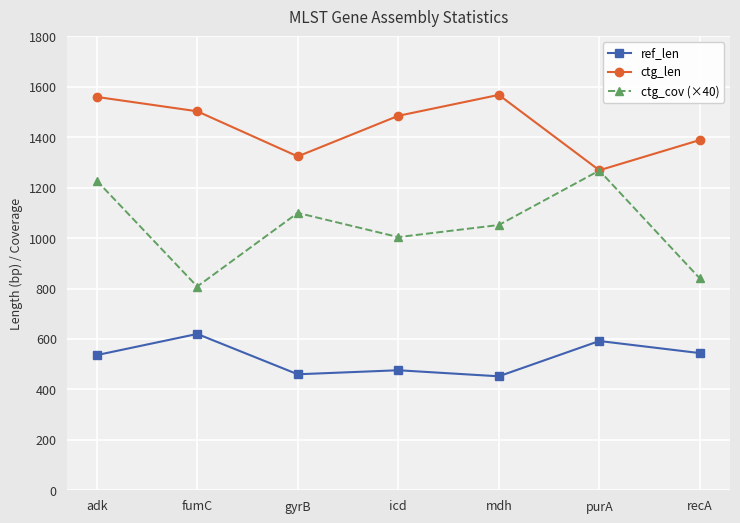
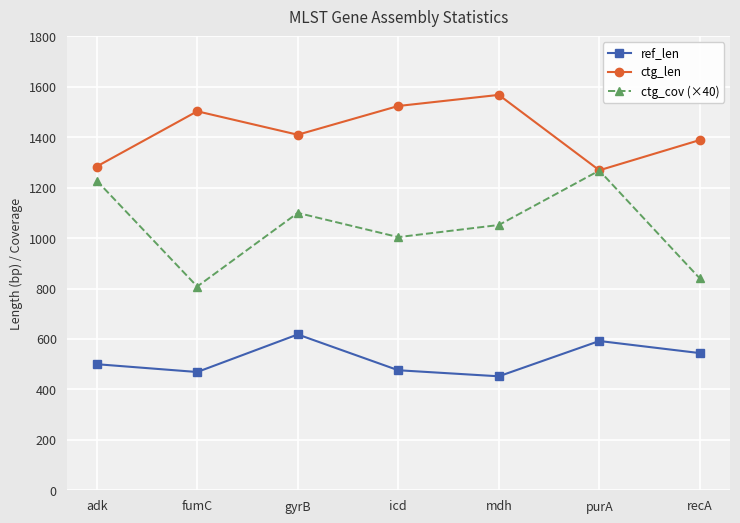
ref_len, adk: 540 -> 500
ctg_len, adk: 1560 -> 1280
ref_len, fumC: 620 -> 470
ref_len, gyrB: 460 -> 620
ctg_len, gyrB: 1320 -> 1410
ctg_len, icd: 1490 -> 1520
